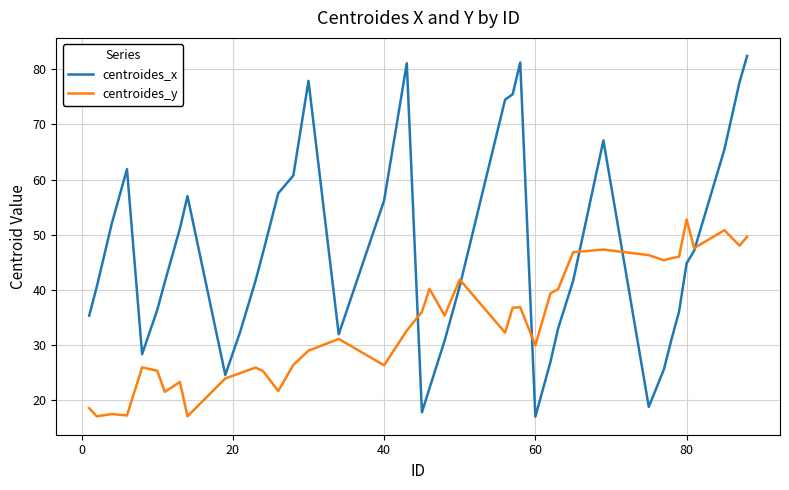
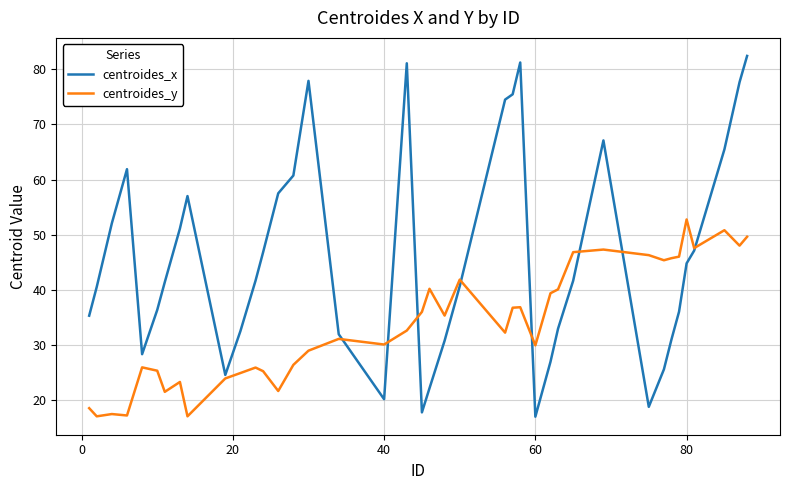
centroides_x, 40: 56 -> 20
centroides_y, 40: 26 -> 30
